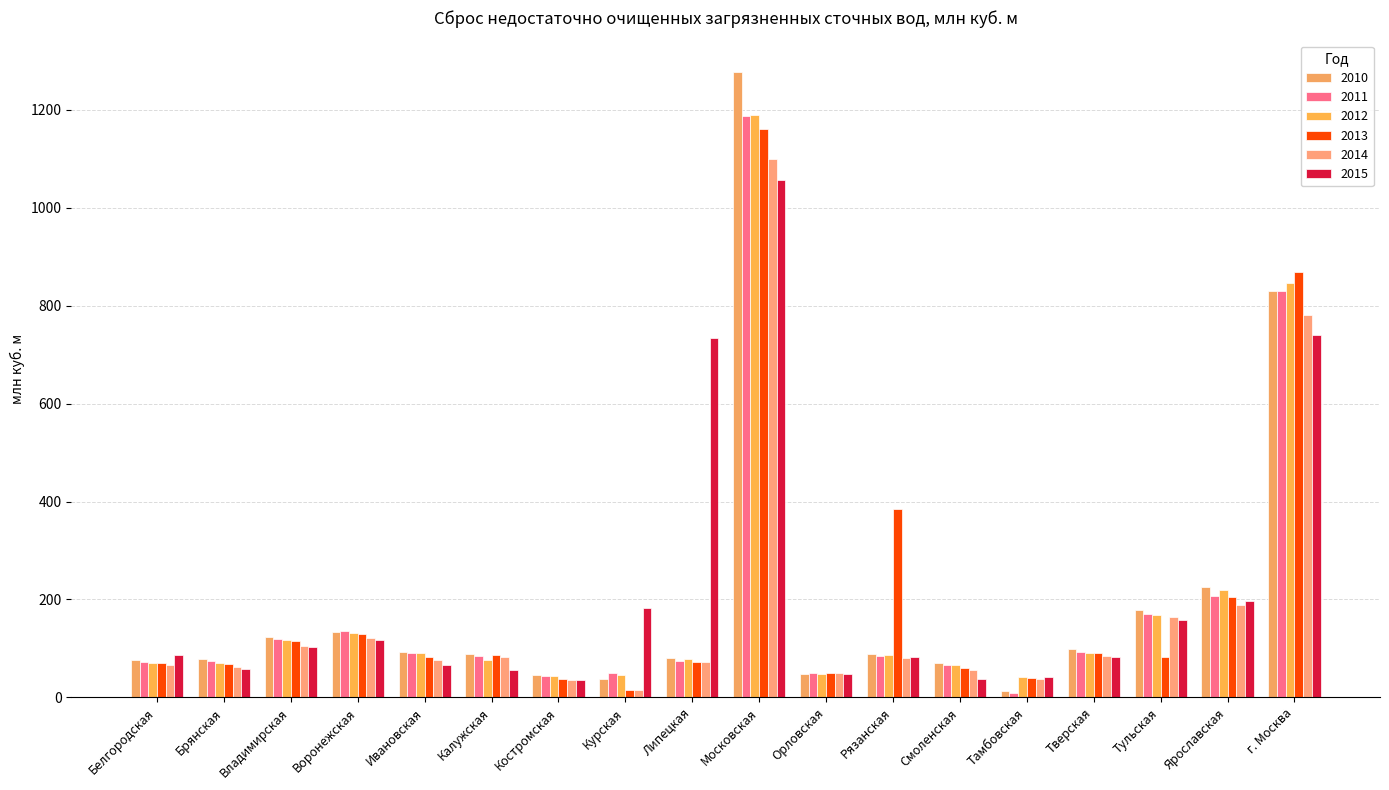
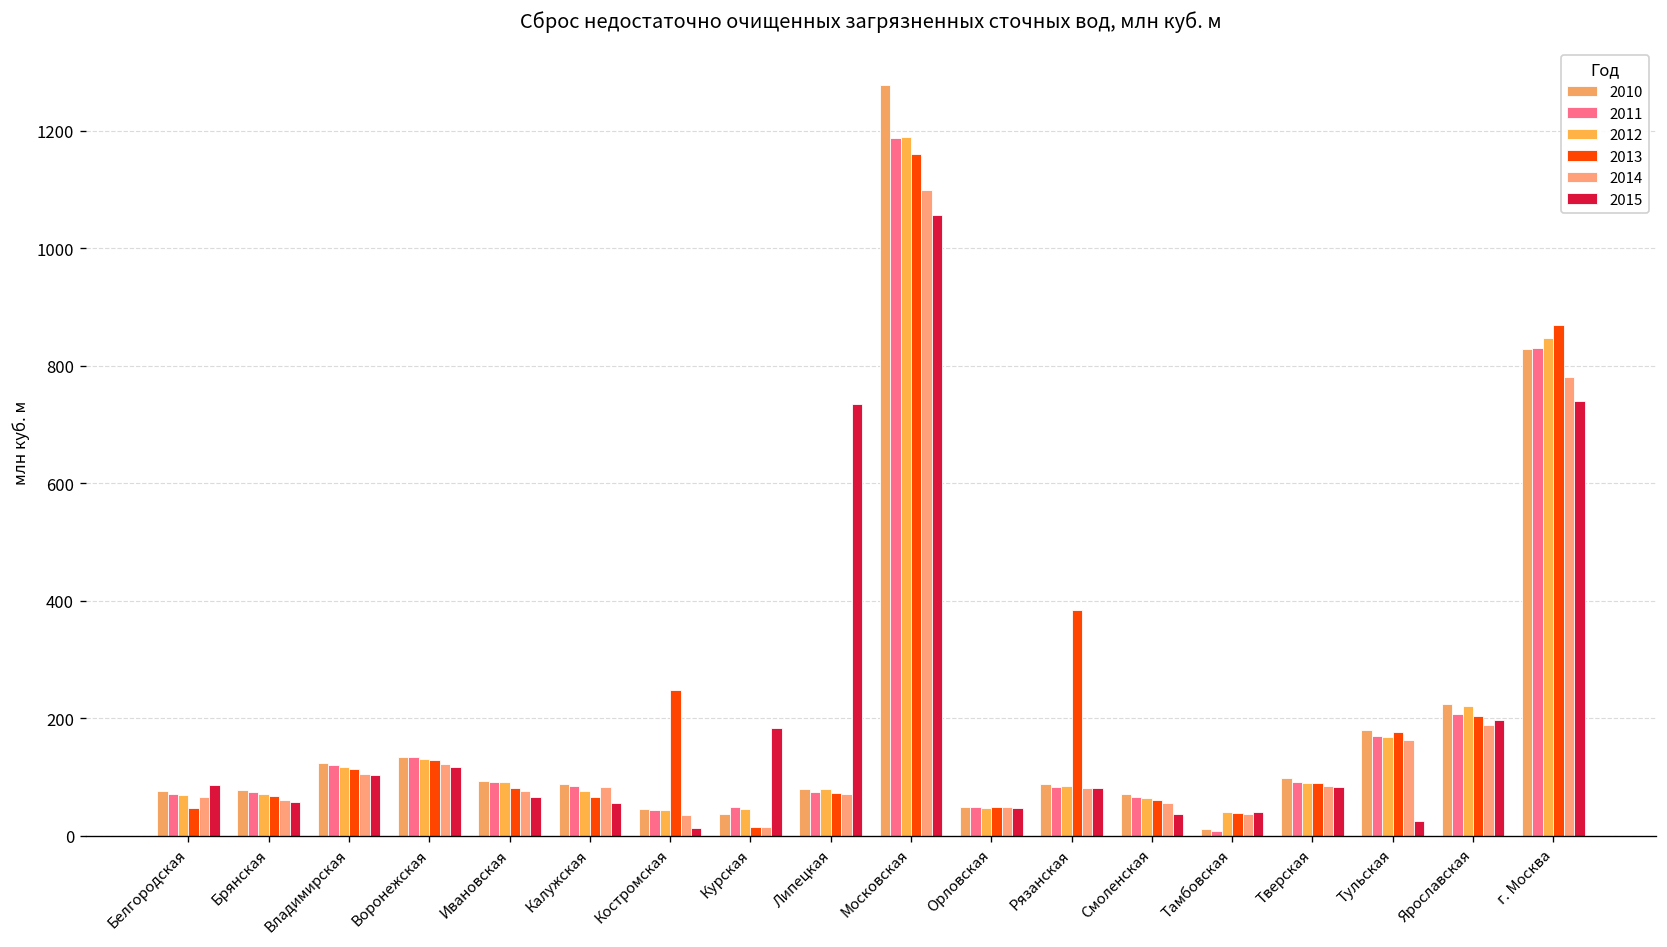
2013, Белгородская: 70 -> 50
2013, Калужская: 90 -> 70
2013, Костромская: 40 -> 250
2015, Костромская: 40 -> 10
2013, Тульская: 80 -> 180
2015, Тульская: 160 -> 20
